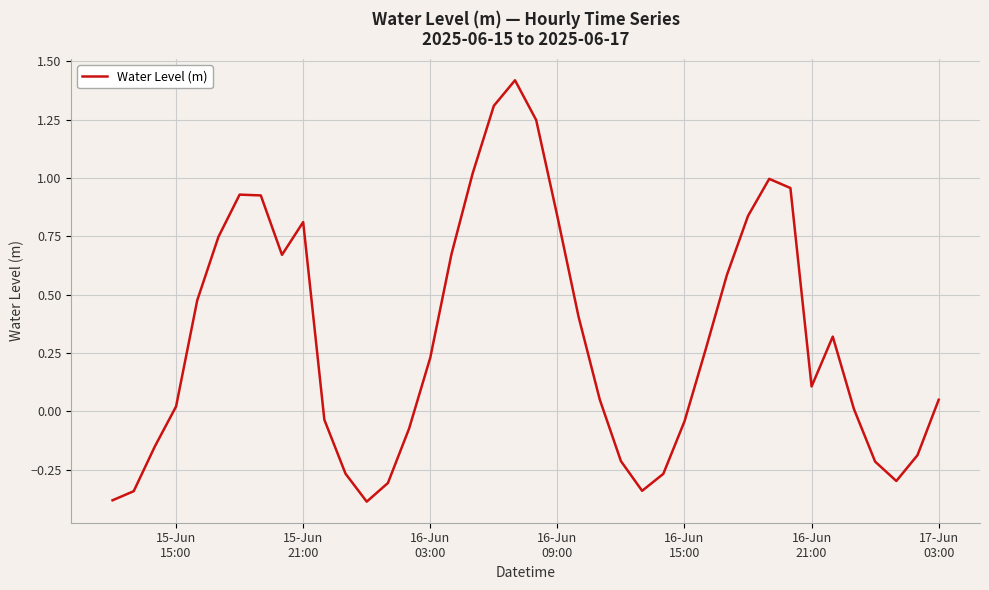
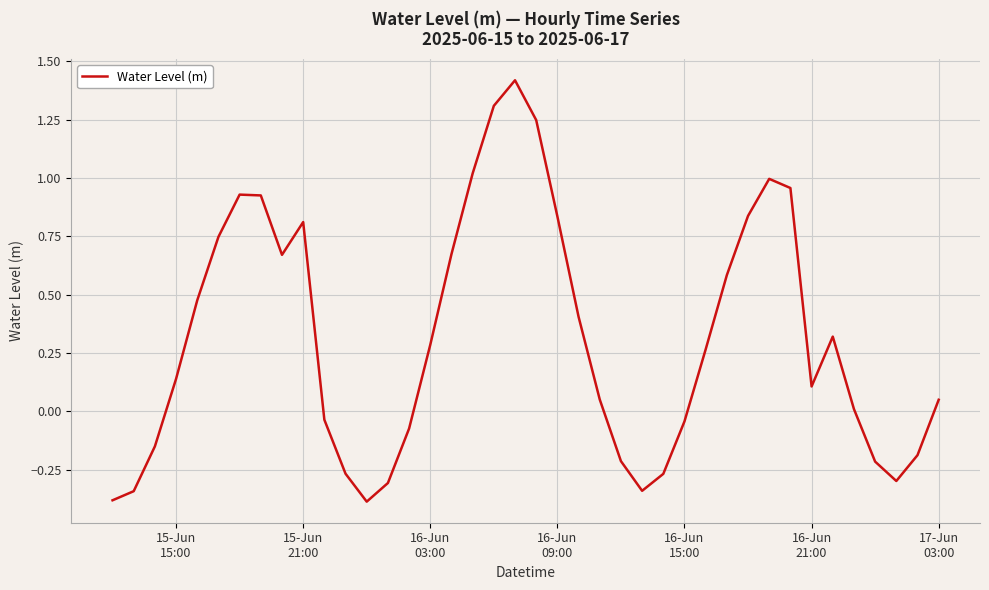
15-Jun 15:00: 0.02 -> 0.14
16-Jun 03:00: 0.23 -> 0.28
